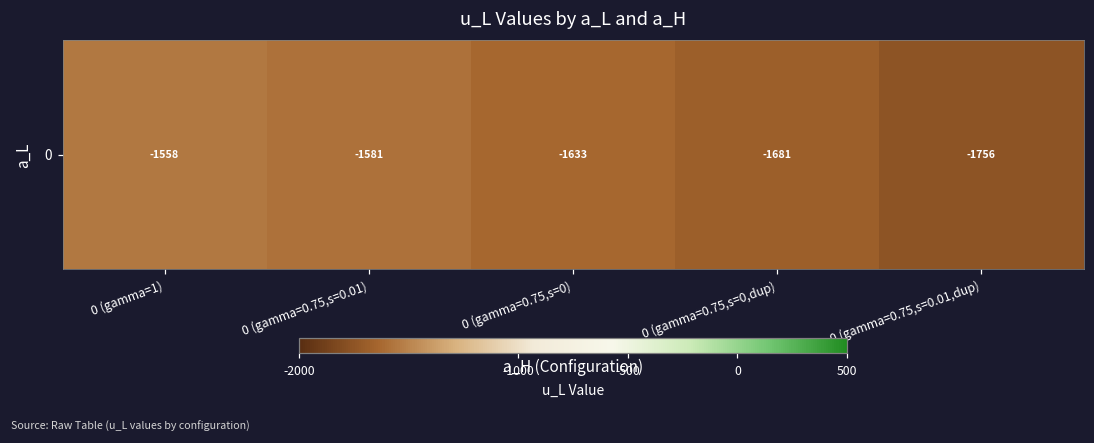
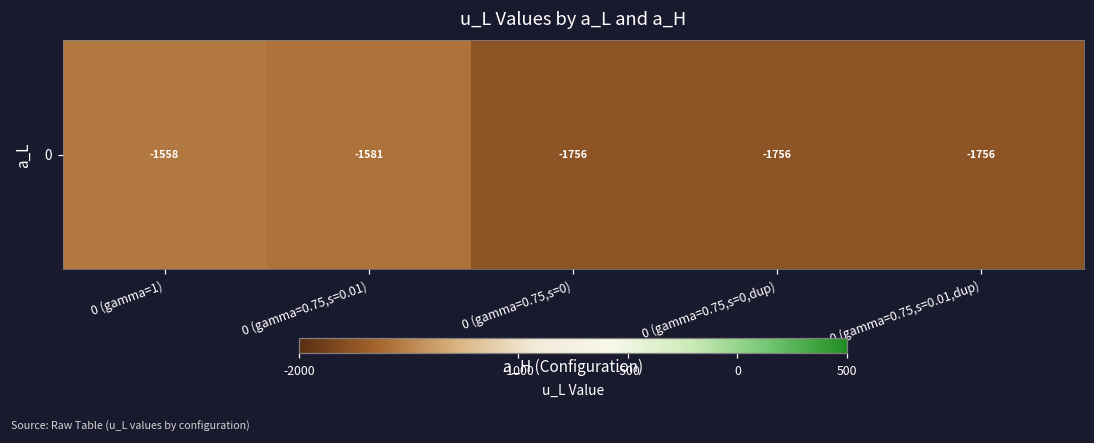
0, 0 (gamma=0.75,s=0): -1633 -> -1756
0, 0 (gamma=0.75,s=0,dup): -1681 -> -1756
